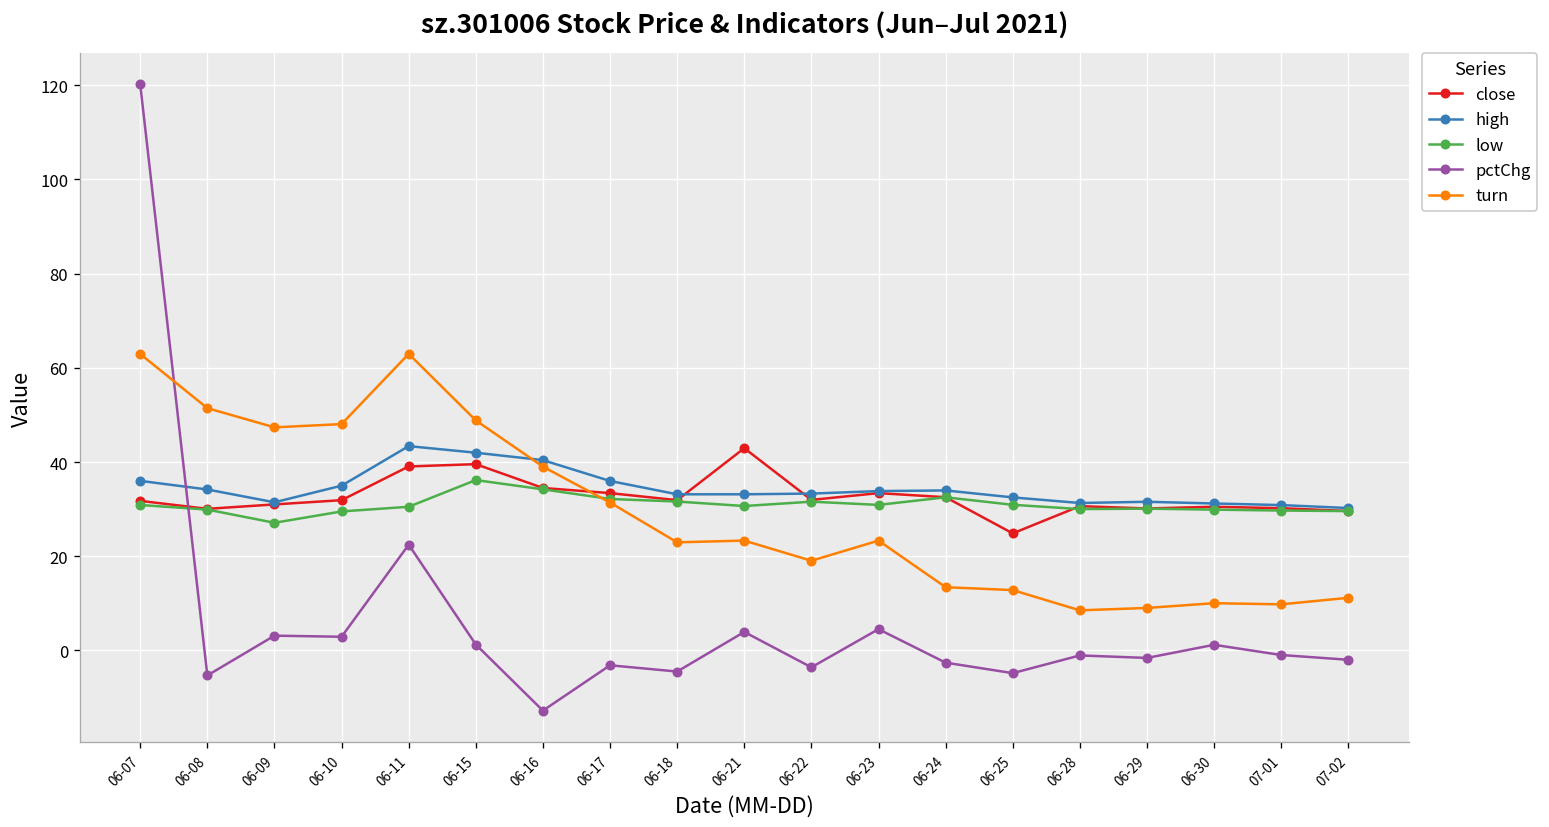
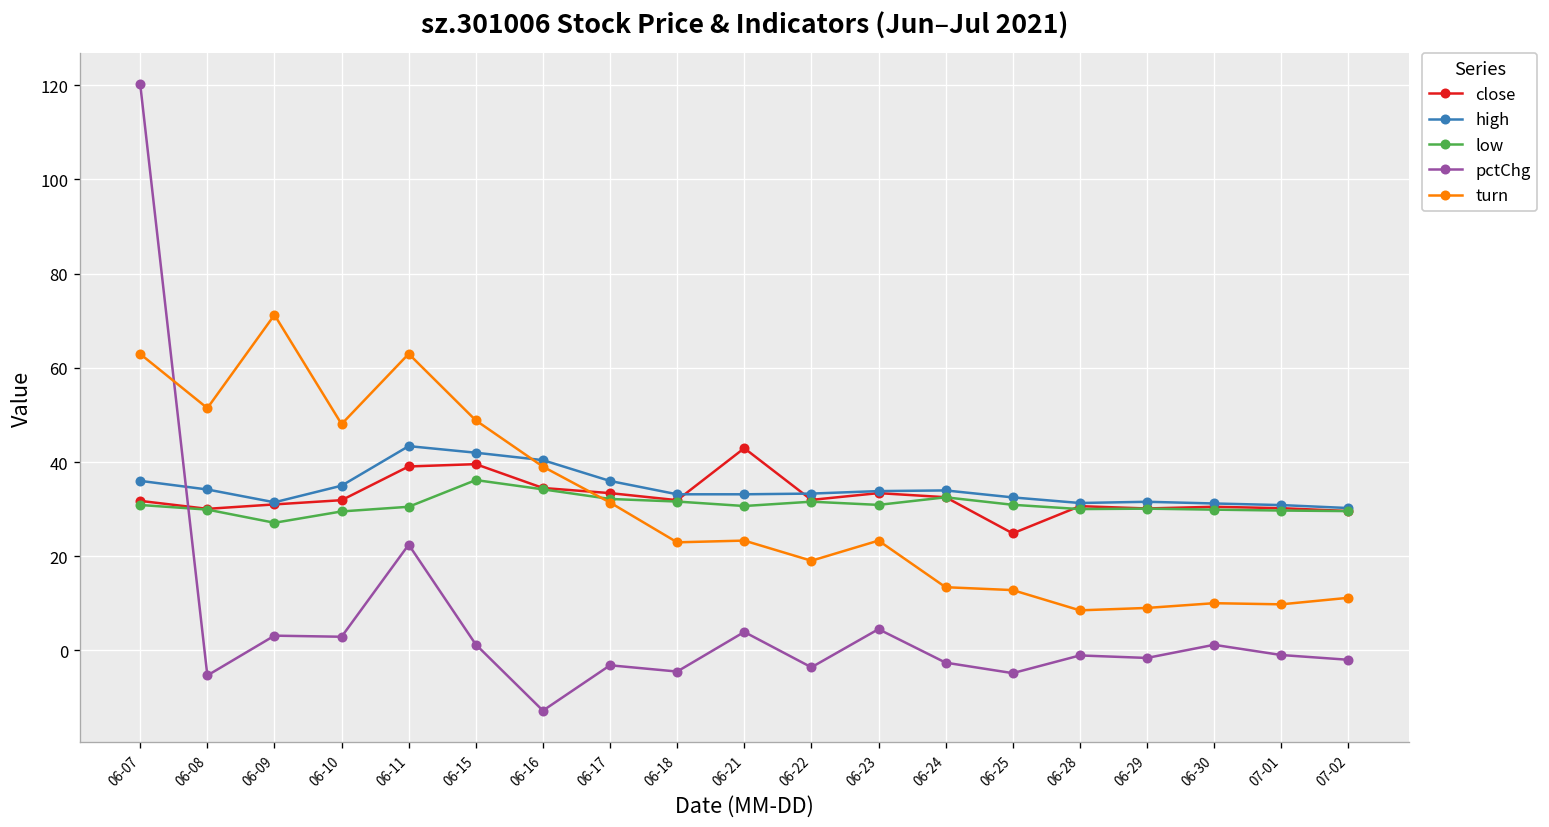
turn, 06-09: 47 -> 71
